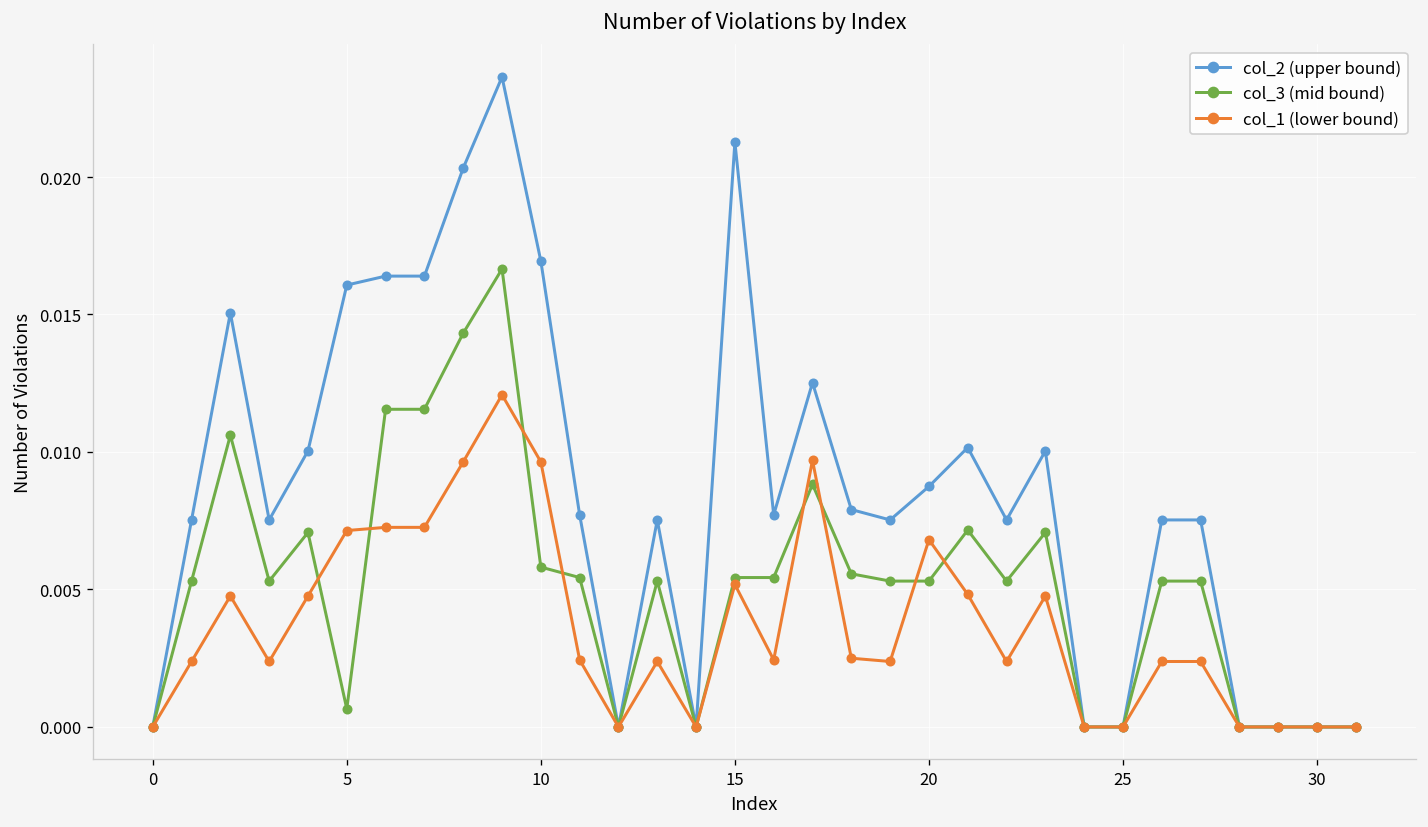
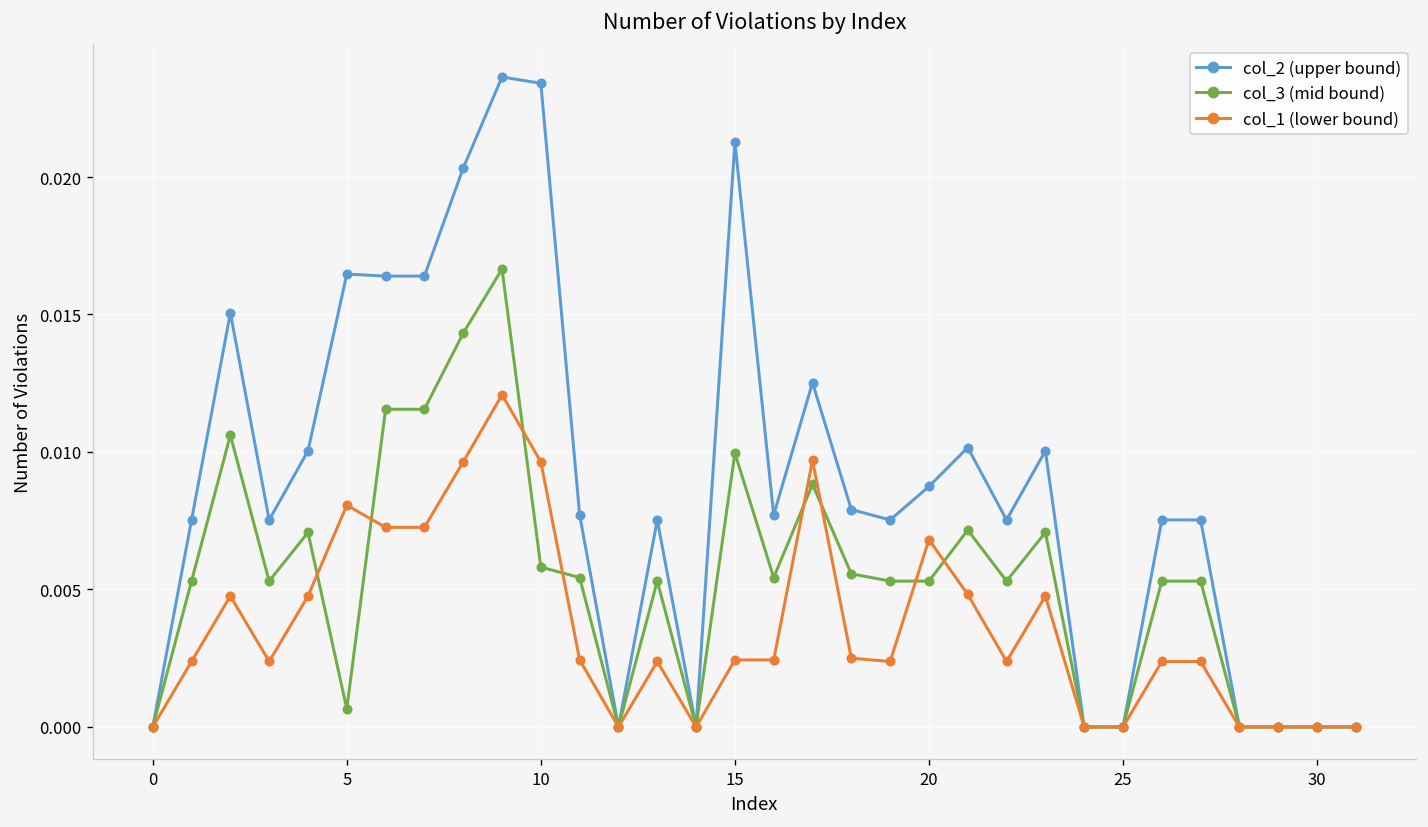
col_2 (upper bound), 5: 0.0161 -> 0.0165
col_1 (lower bound), 5: 0.0071 -> 0.0081
col_2 (upper bound), 10: 0.0169 -> 0.0234
col_3 (mid bound), 15: 0.0054 -> 0.0100
col_1 (lower bound), 15: 0.0052 -> 0.0024
